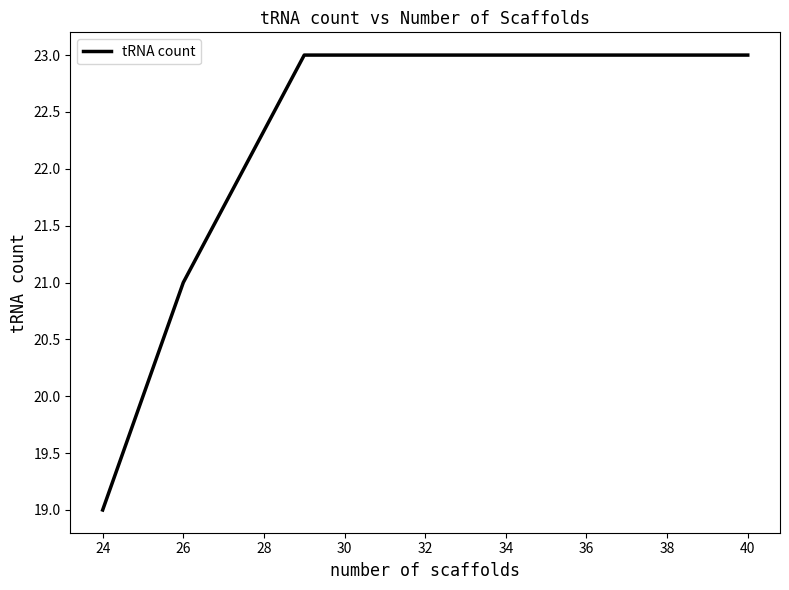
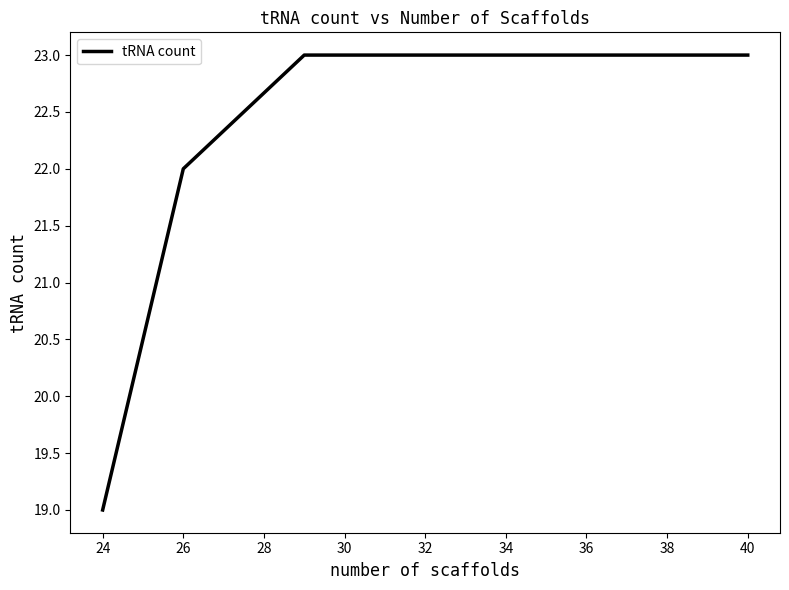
26: 21 -> 22
